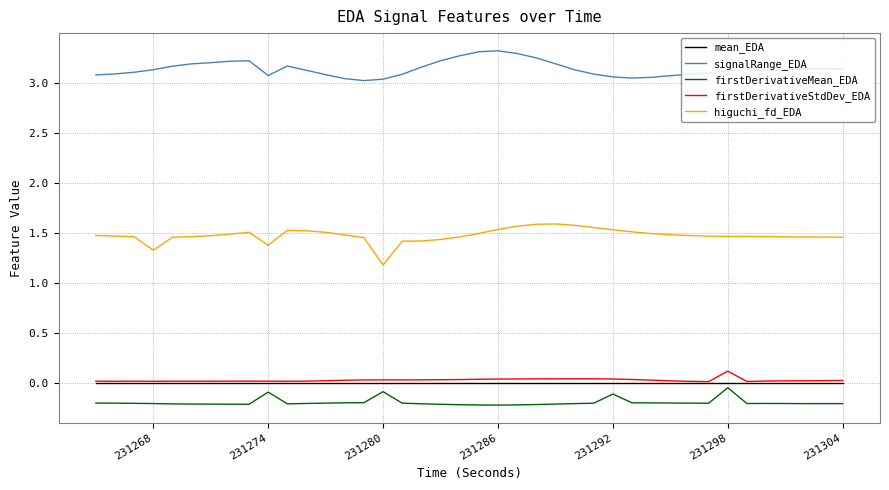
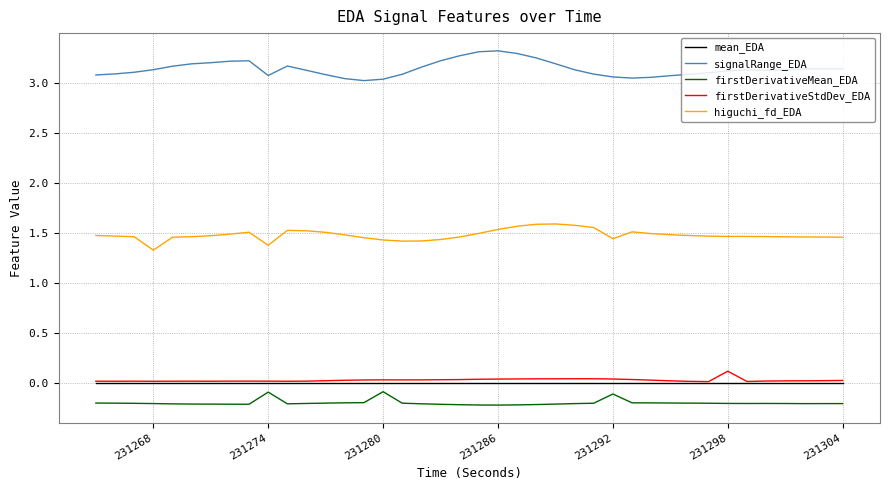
higuchi_fd_EDA, 231280: 1.2 -> 1.4
higuchi_fd_EDA, 231292: 1.5 -> 1.4
firstDerivativeMean_EDA, 231298: -0.1 -> -0.2
